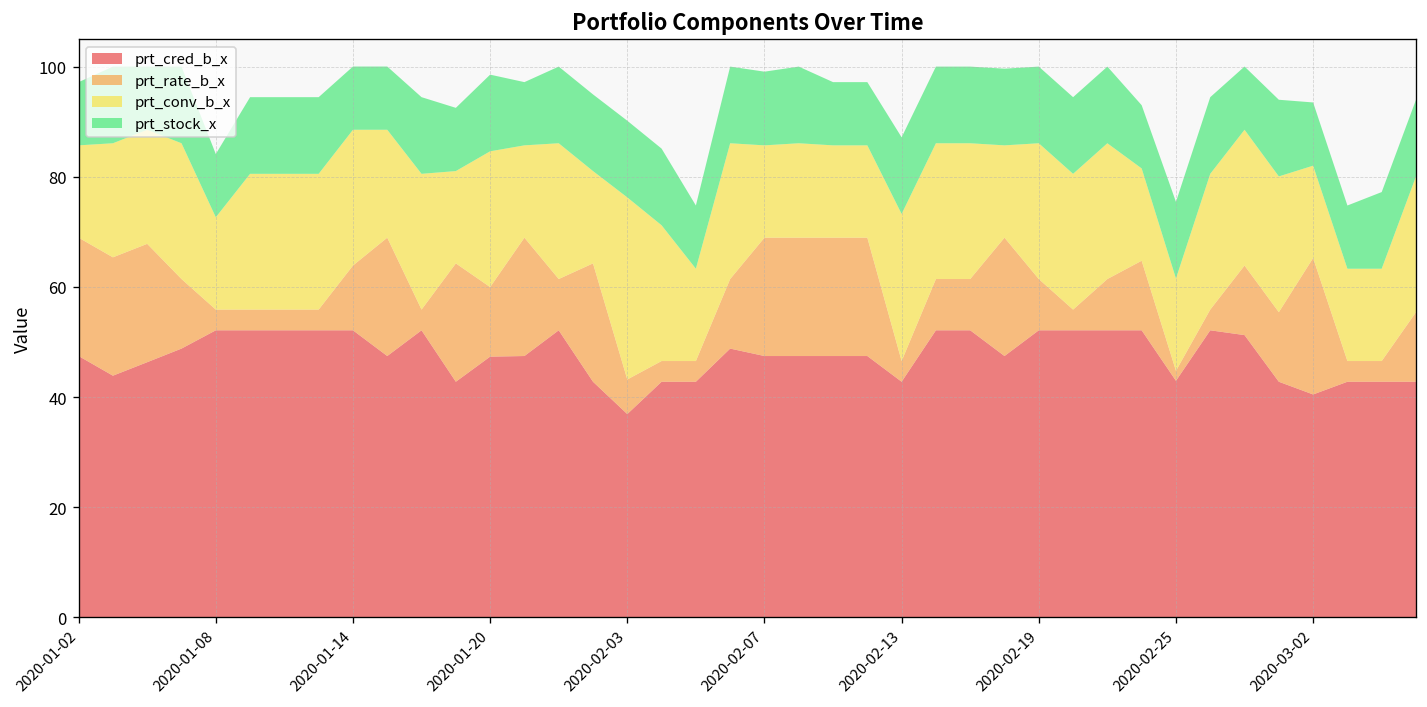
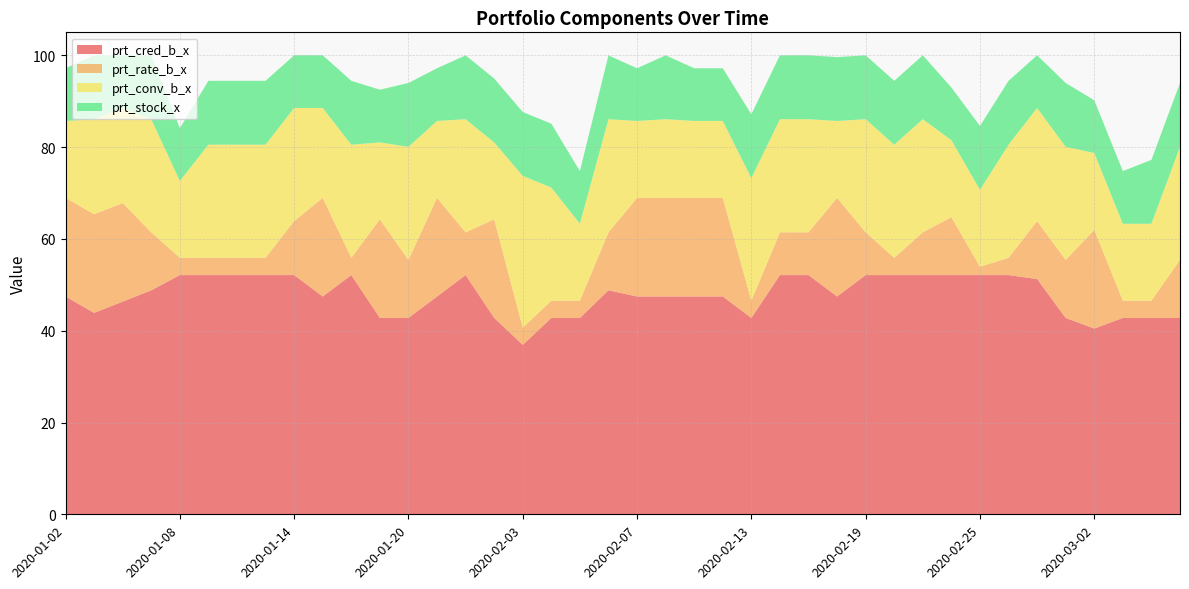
prt_cred_b_x, 2020-01-20: 47 -> 43
prt_rate_b_x, 2020-02-03: 6 -> 4
prt_stock_x, 2020-02-07: 13 -> 11
prt_cred_b_x, 2020-02-25: 43 -> 52
prt_rate_b_x, 2020-03-02: 25 -> 21
